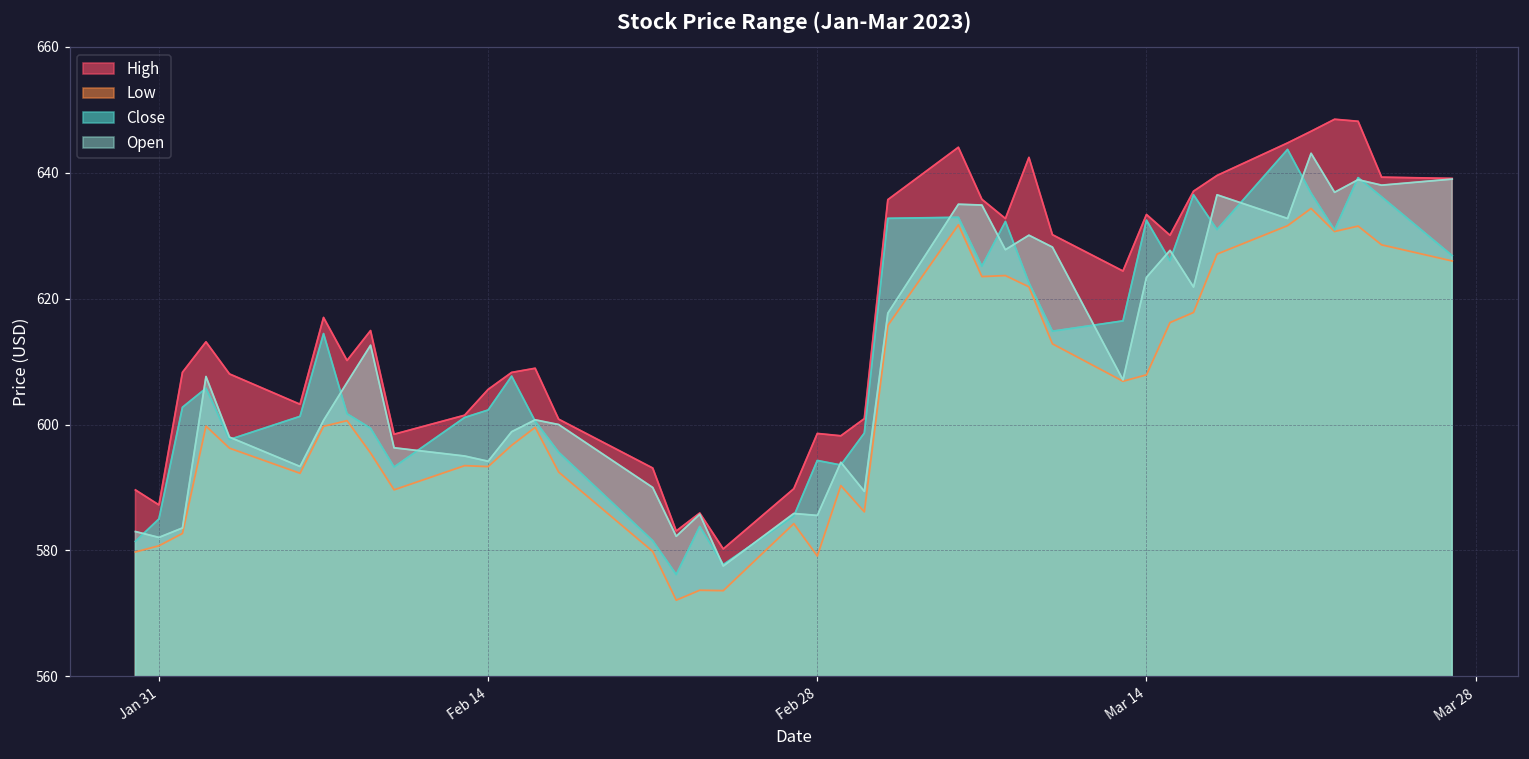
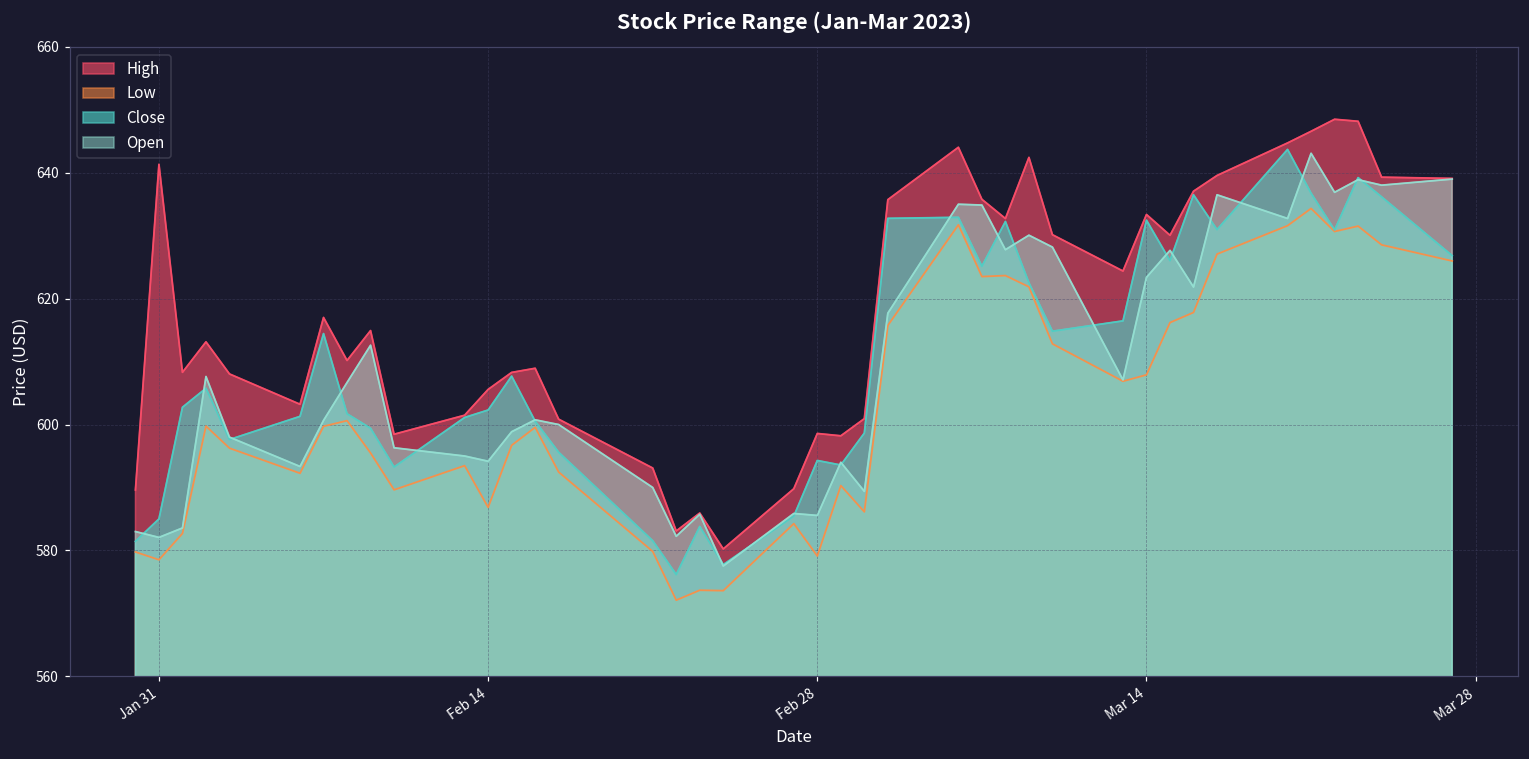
High, Jan 31: 587 -> 641
Low, Jan 31: 581 -> 579
Low, Feb 14: 593 -> 587
